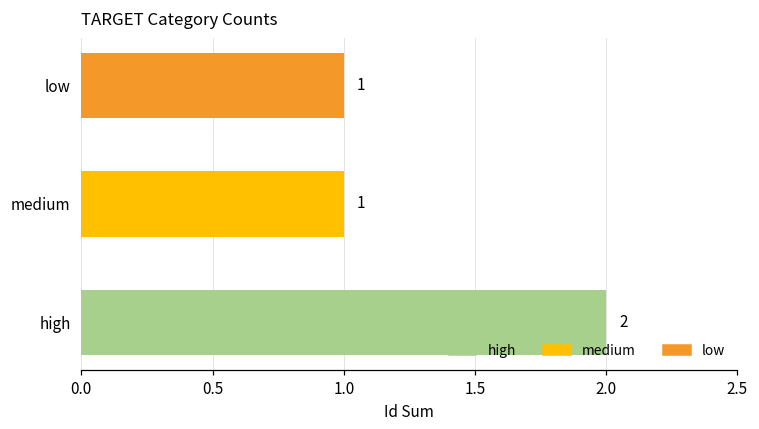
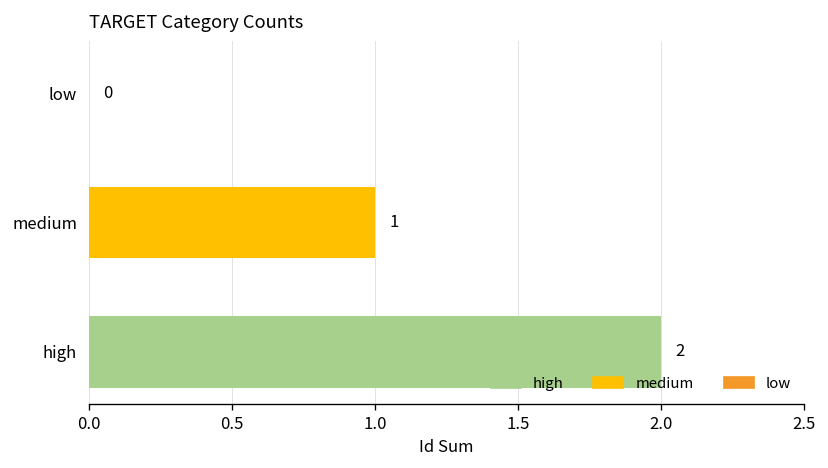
low: 1 -> 0
